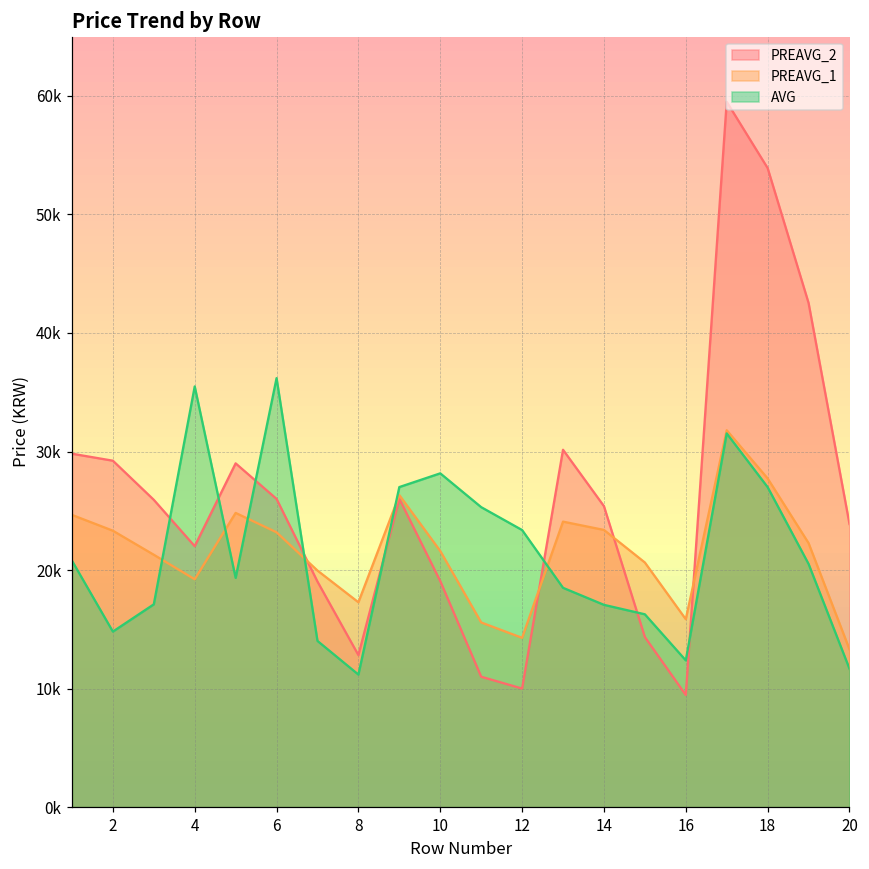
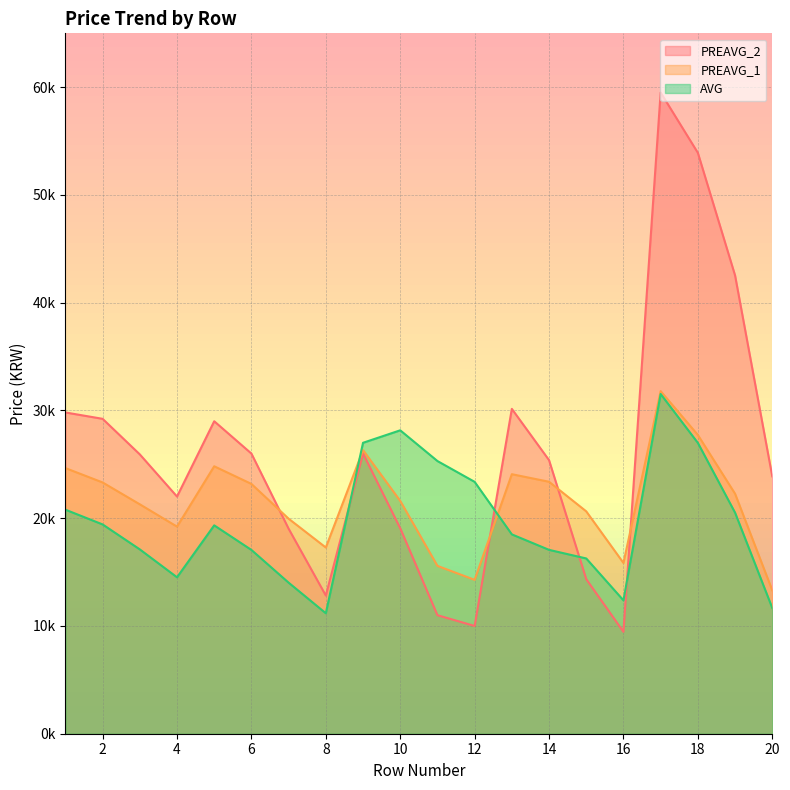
AVG, 2: 14800 -> 19400
AVG, 4: 35500 -> 14500
AVG, 6: 36200 -> 17100
